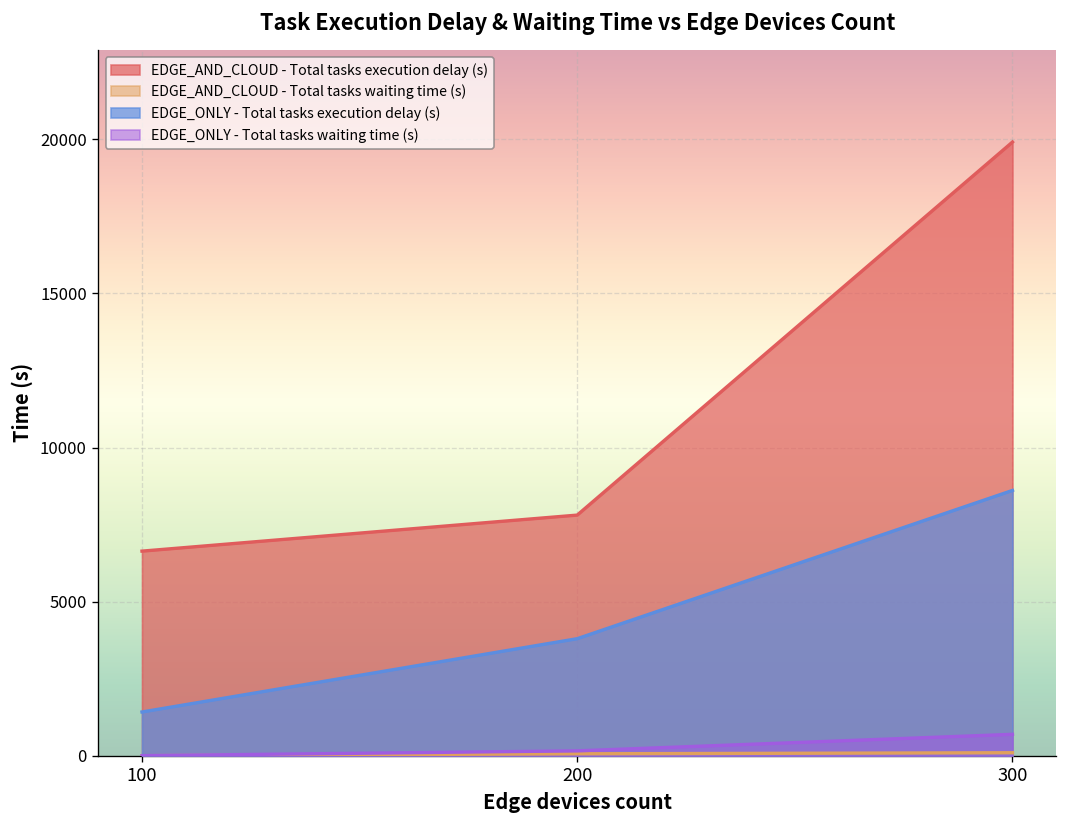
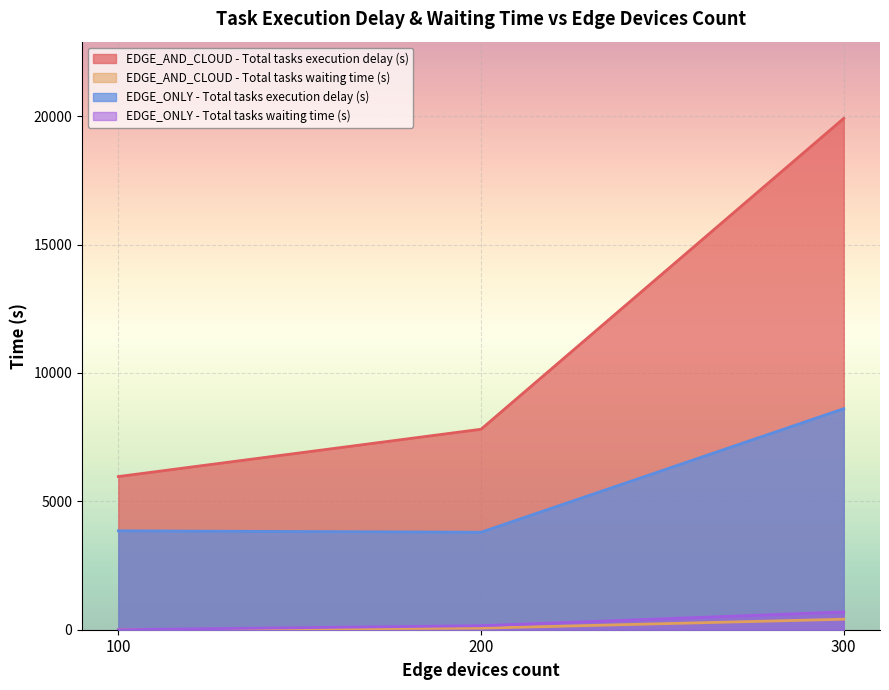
EDGE_AND_CLOUD - Total tasks execution delay (s), 100: 6600 -> 6000
EDGE_ONLY - Total tasks execution delay (s), 100: 1400 -> 3900
EDGE_AND_CLOUD - Total tasks waiting time (s), 300: 100 -> 400
